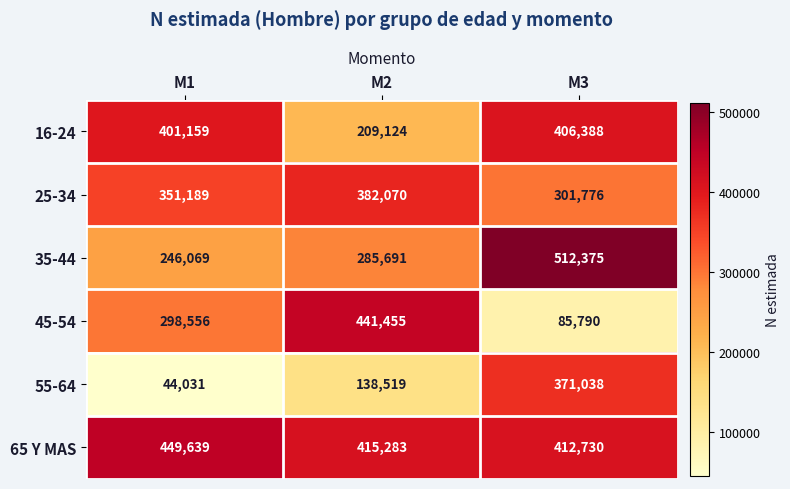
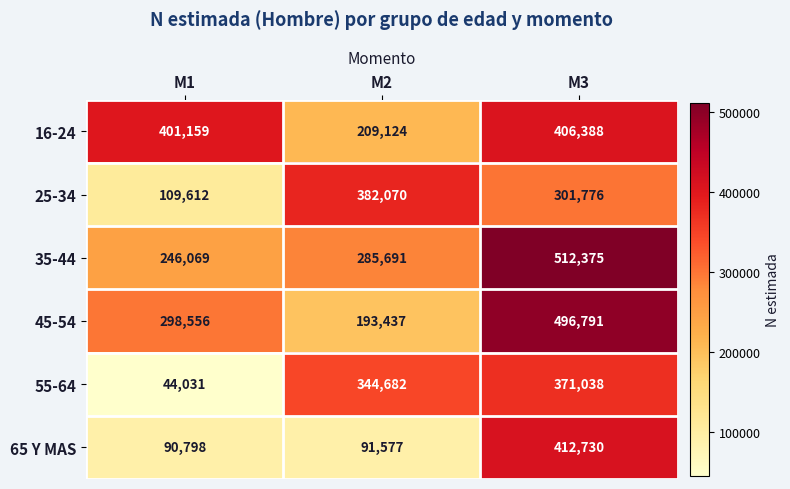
25-34, M1: 351,189 -> 109,612
45-54, M2: 441,455 -> 193,437
45-54, M3: 85,790 -> 496,791
55-64, M2: 138,519 -> 344,682
65 Y MAS, M1: 449,639 -> 90,798
65 Y MAS, M2: 415,283 -> 91,577
